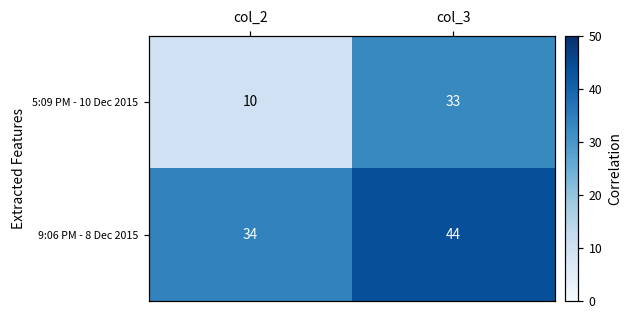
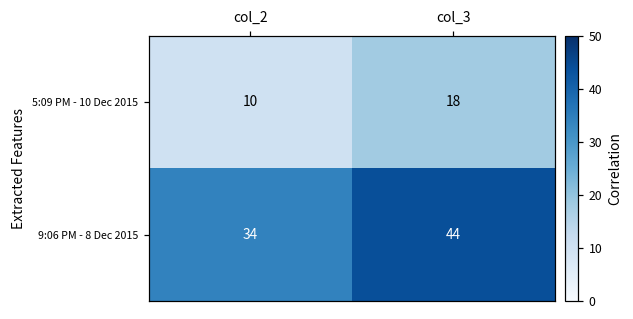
5:09 PM - 10 Dec 2015, col_3: 33 -> 18
